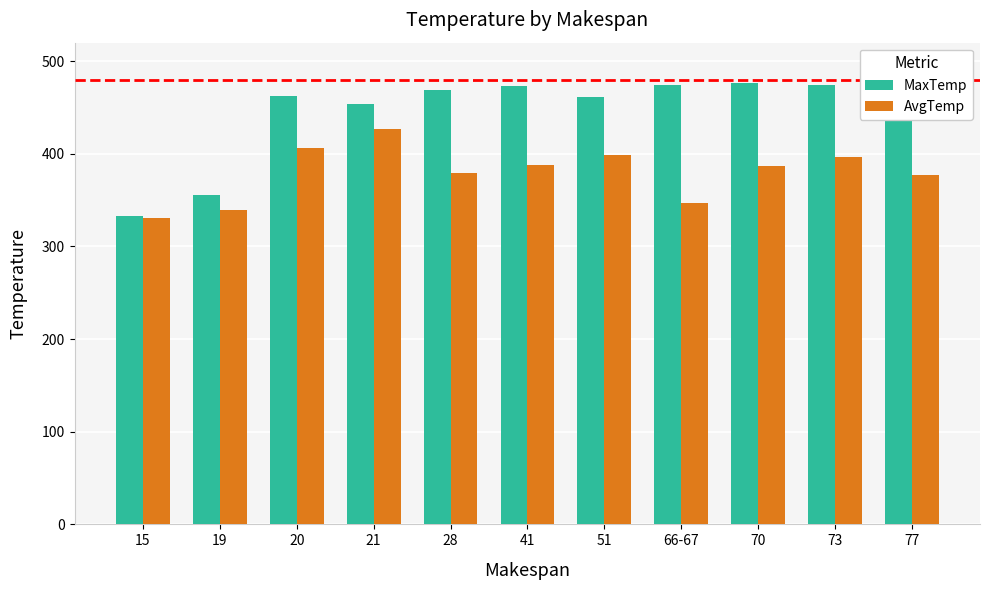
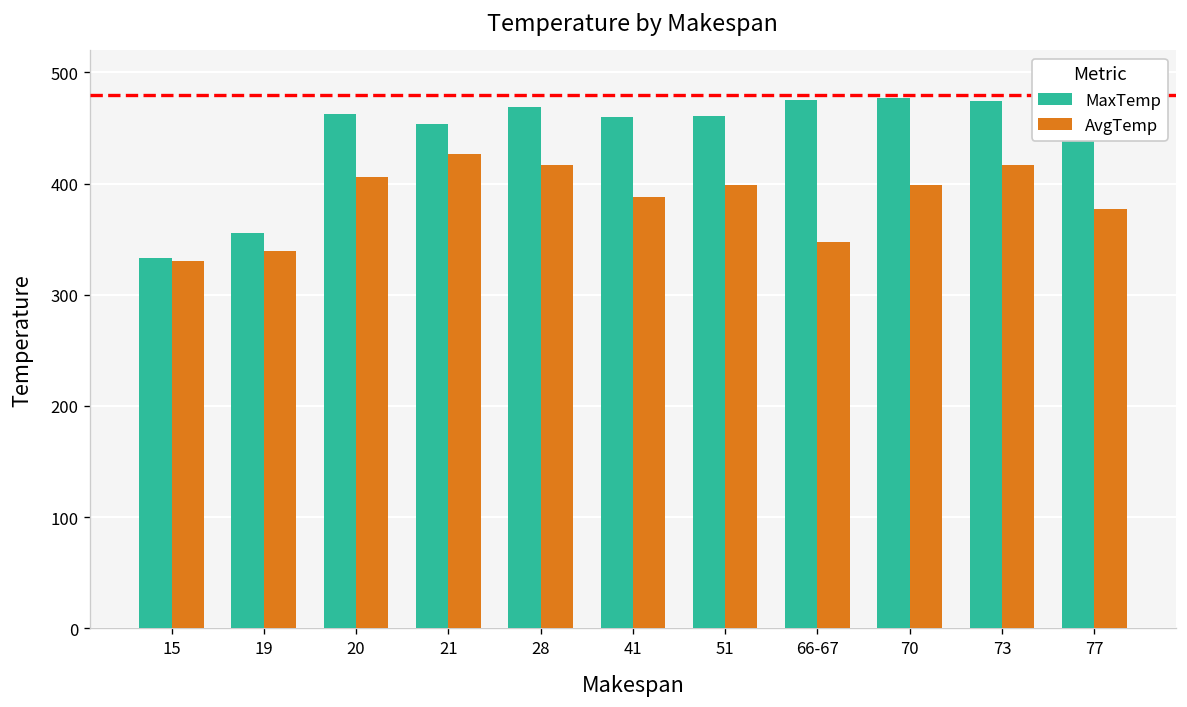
AvgTemp, 28: 380 -> 420
MaxTemp, 41: 470 -> 460
AvgTemp, 70: 390 -> 400
AvgTemp, 73: 400 -> 420
